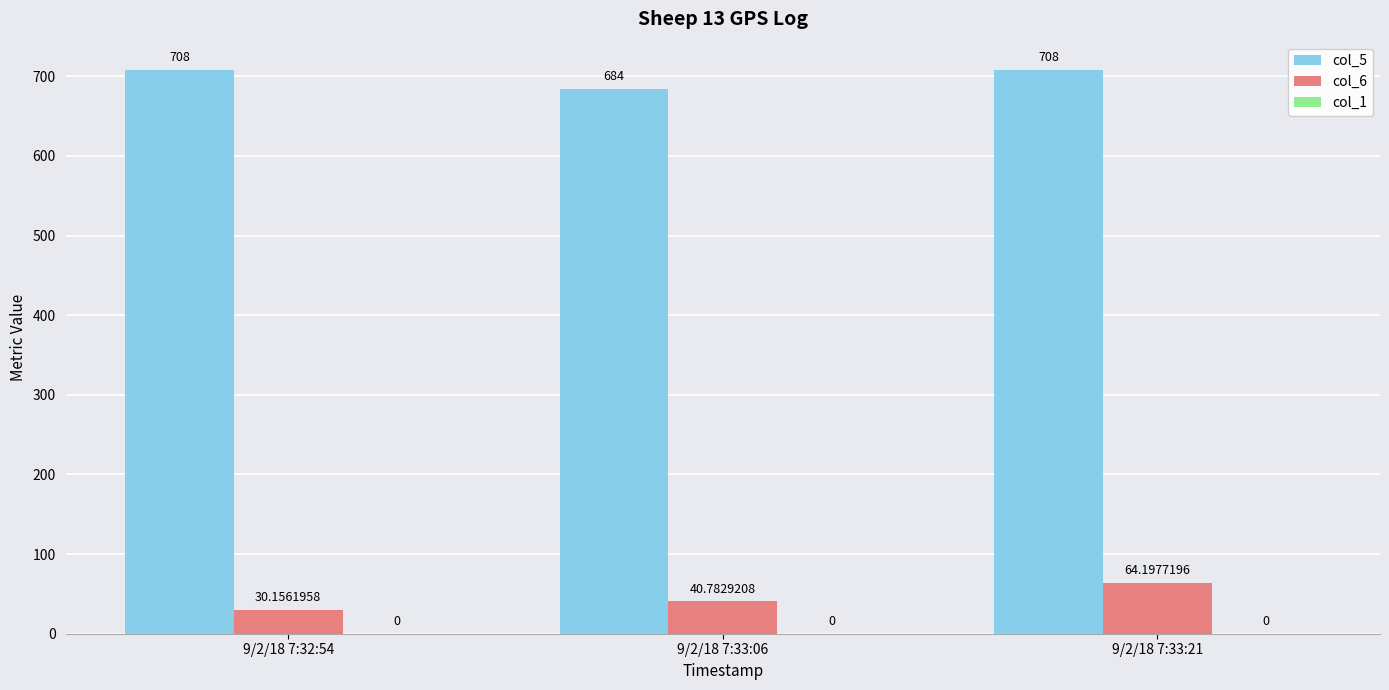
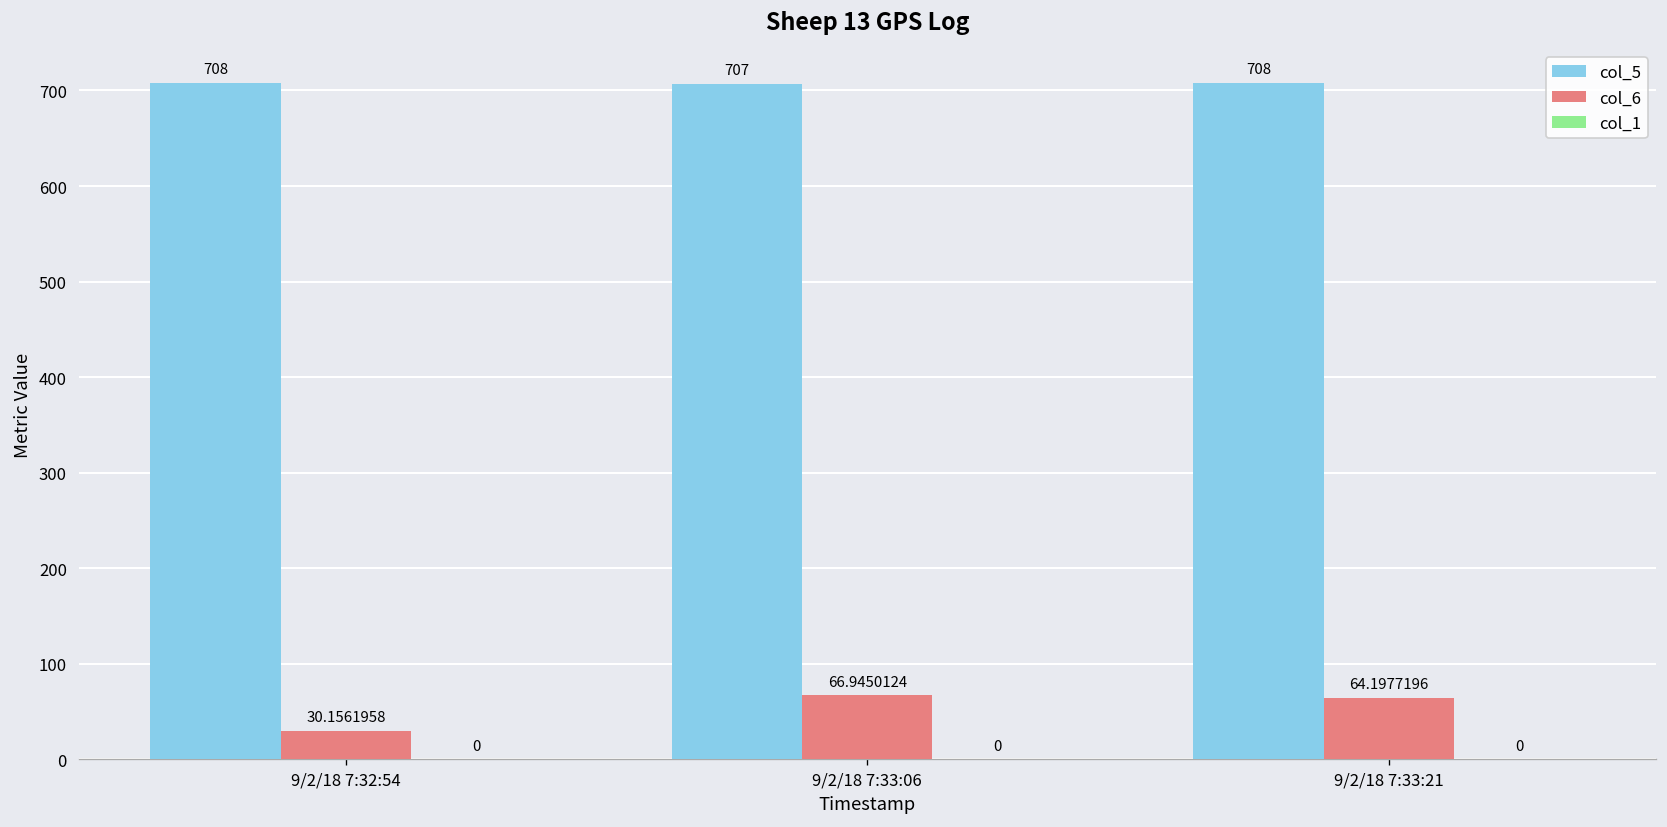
col_5, 9/2/18 7:33:06: 684 -> 707
col_6, 9/2/18 7:33:06: 40.7829208 -> 66.9450124
